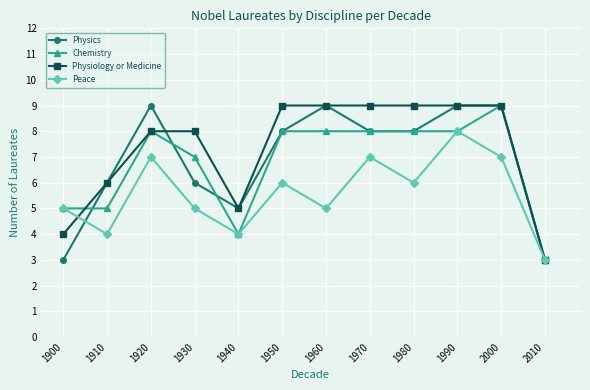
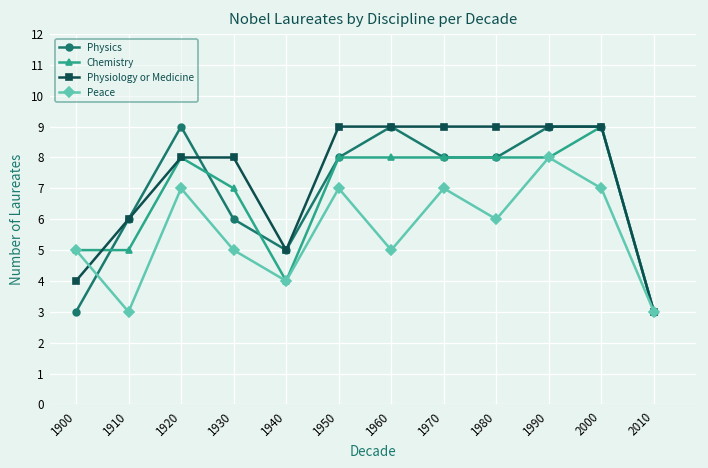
Peace, 1910: 4 -> 3
Peace, 1950: 6 -> 7
